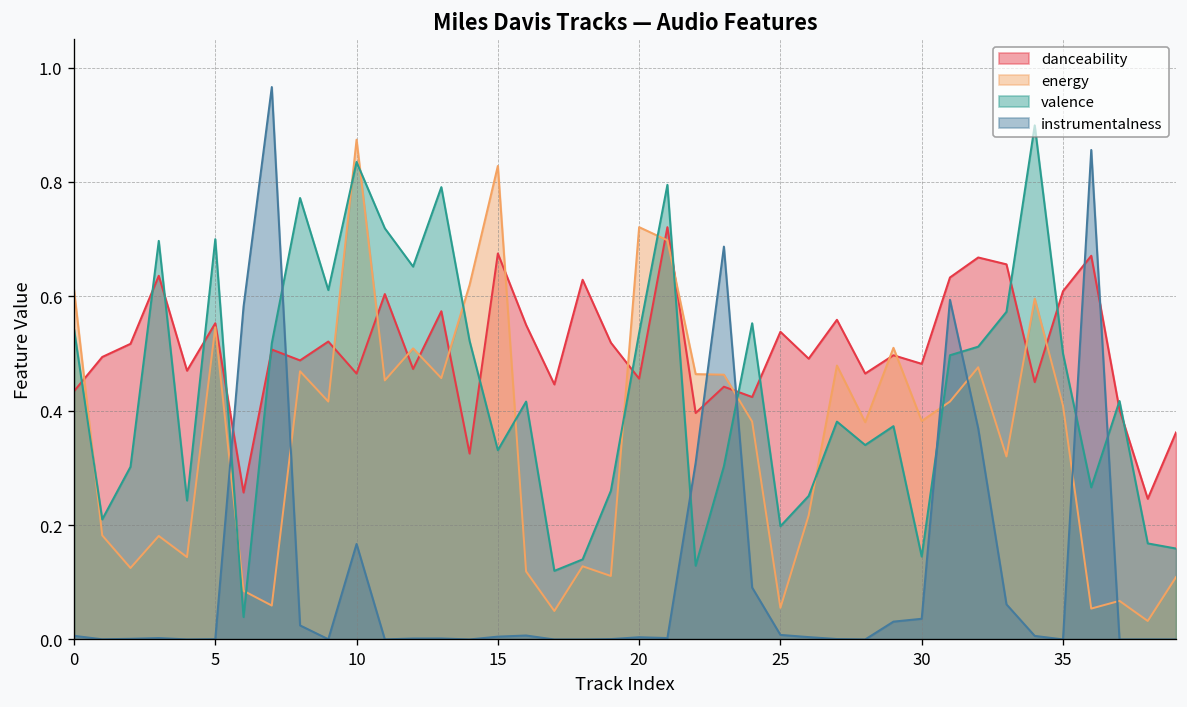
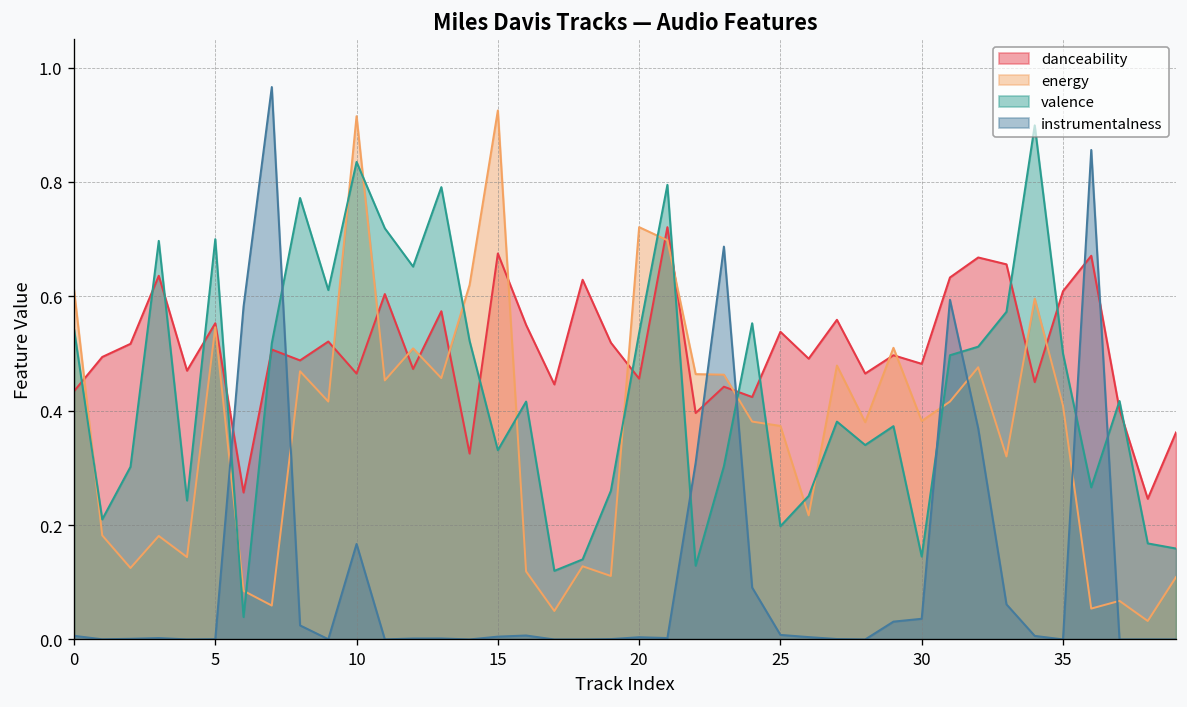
energy, 10: 0.87 -> 0.92
energy, 15: 0.83 -> 0.93
energy, 25: 0.06 -> 0.37
